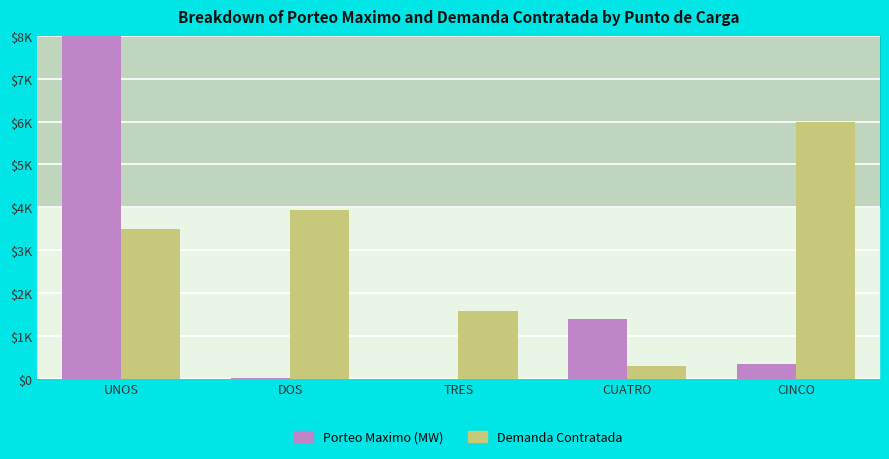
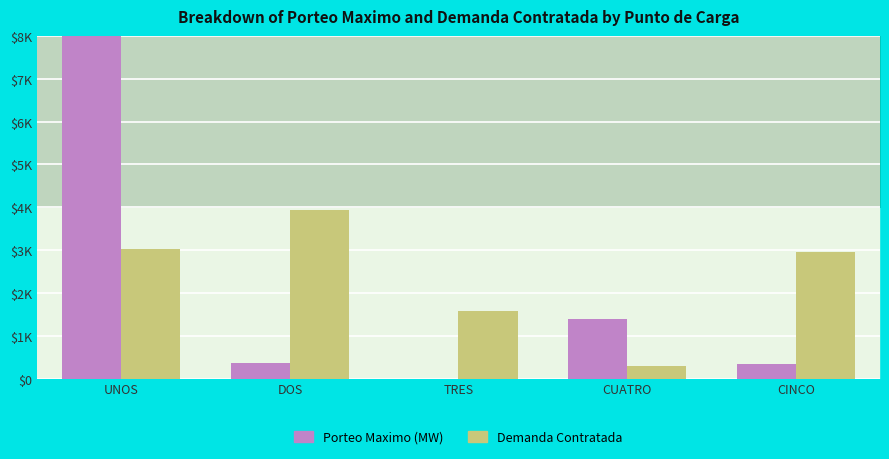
Demanda Contratada, UNOS: $3500 -> $3000
Porteo Maximo (MW), DOS: $0 -> $400
Demanda Contratada, CINCO: $6000 -> $3000
